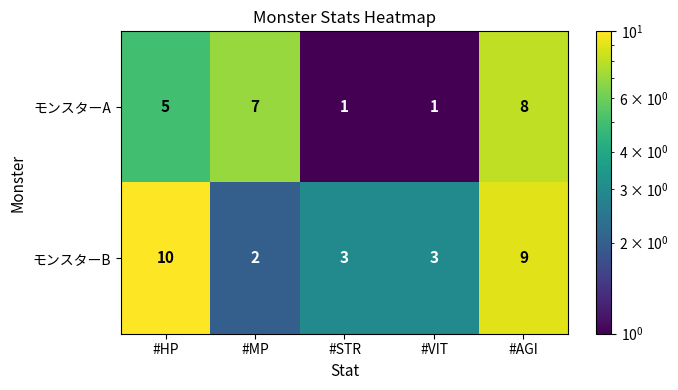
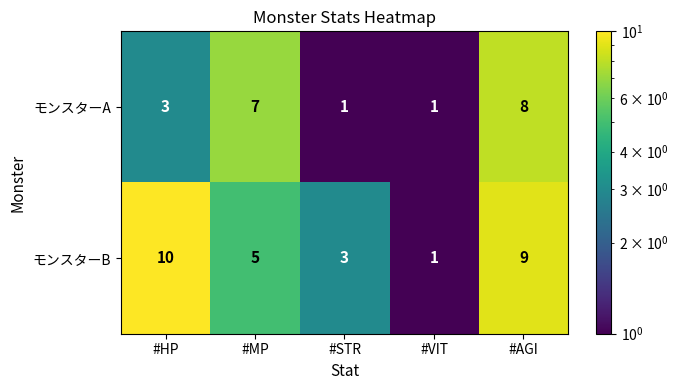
モンスターA, #HP: 5 -> 3
モンスターB, #MP: 2 -> 5
モンスターB, #VIT: 3 -> 1
